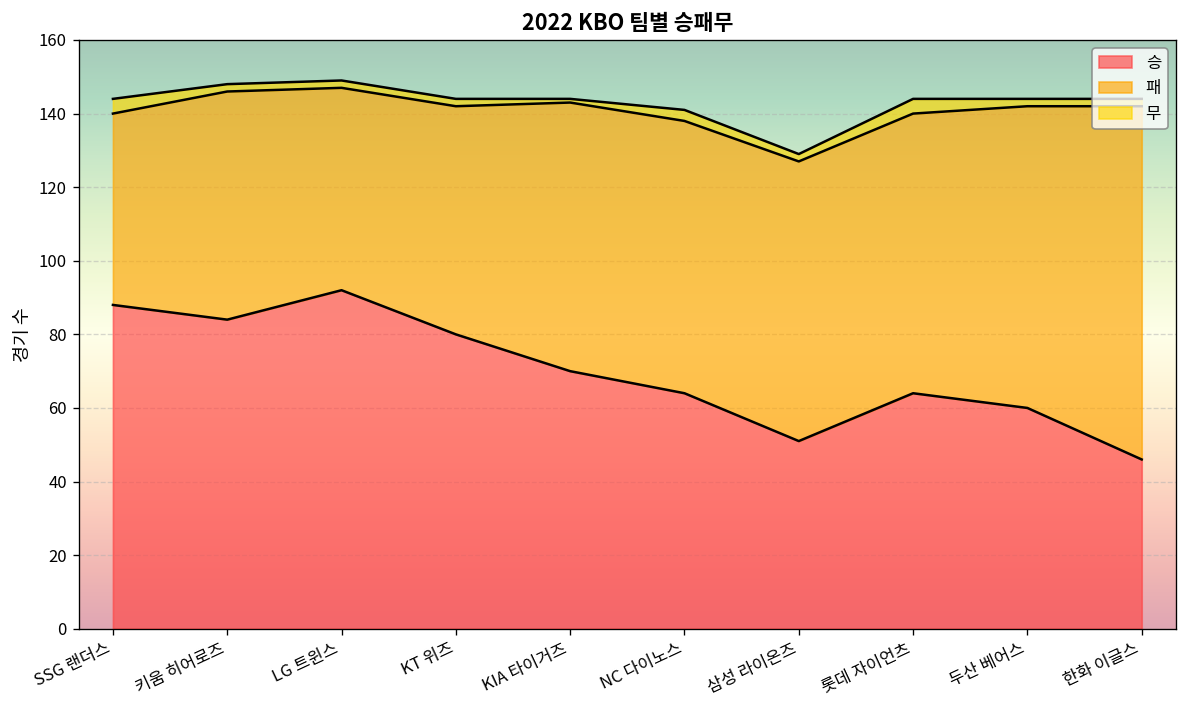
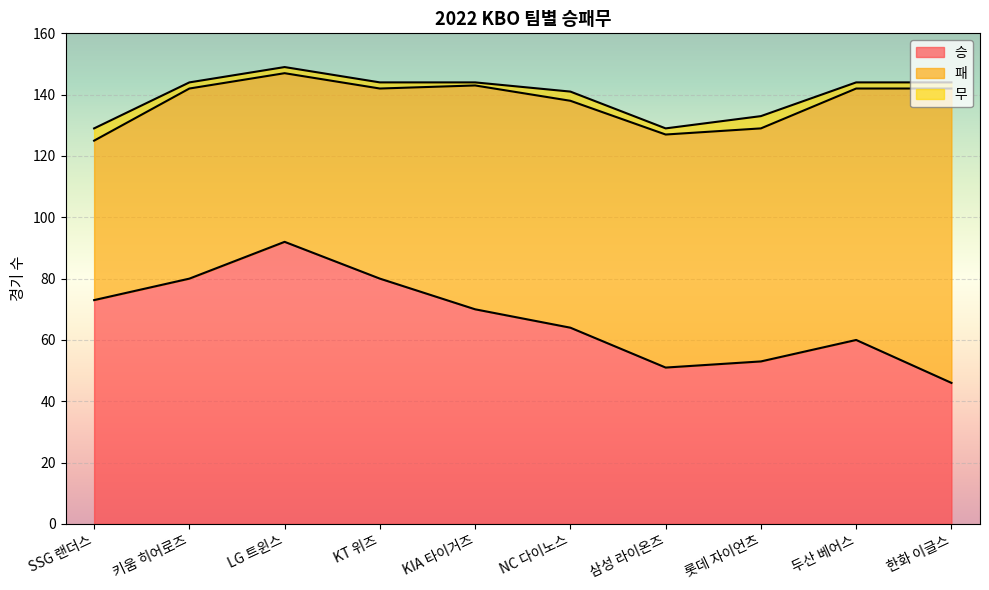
승, SSG 랜더스: 88 -> 73
승, 키움 히어로즈: 84 -> 80
승, 롯데 자이언츠: 64 -> 53
